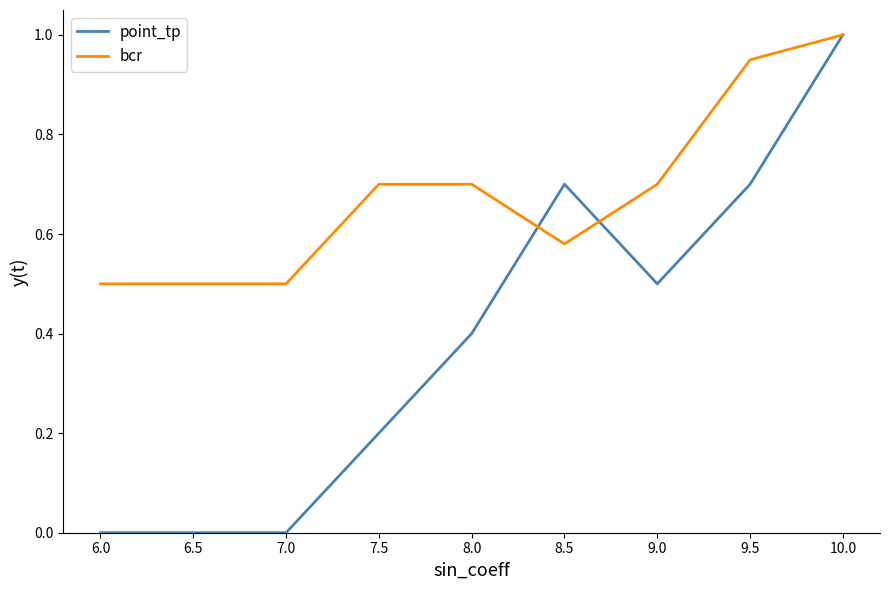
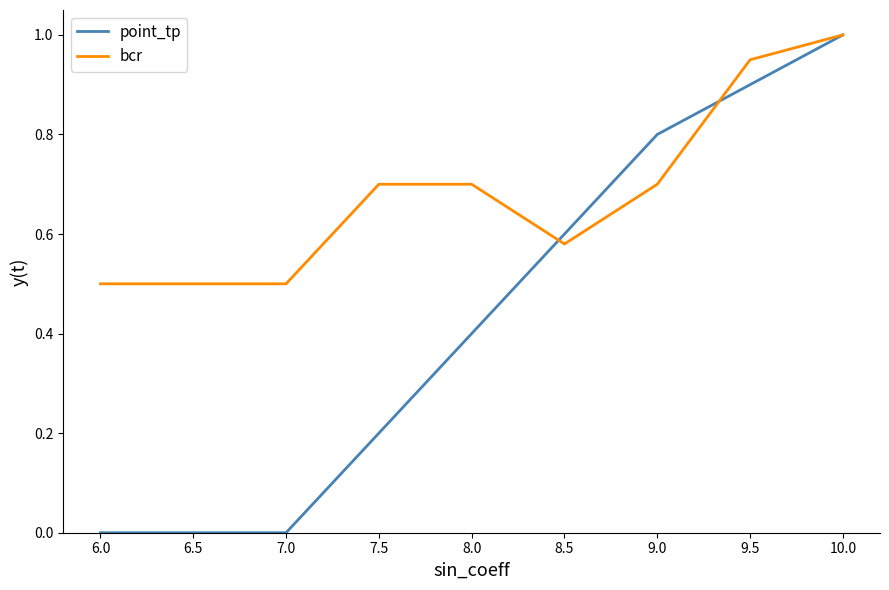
point_tp, 8.5: 0.7 -> 0.6
point_tp, 9.0: 0.5 -> 0.8
point_tp, 9.5: 0.7 -> 0.9
